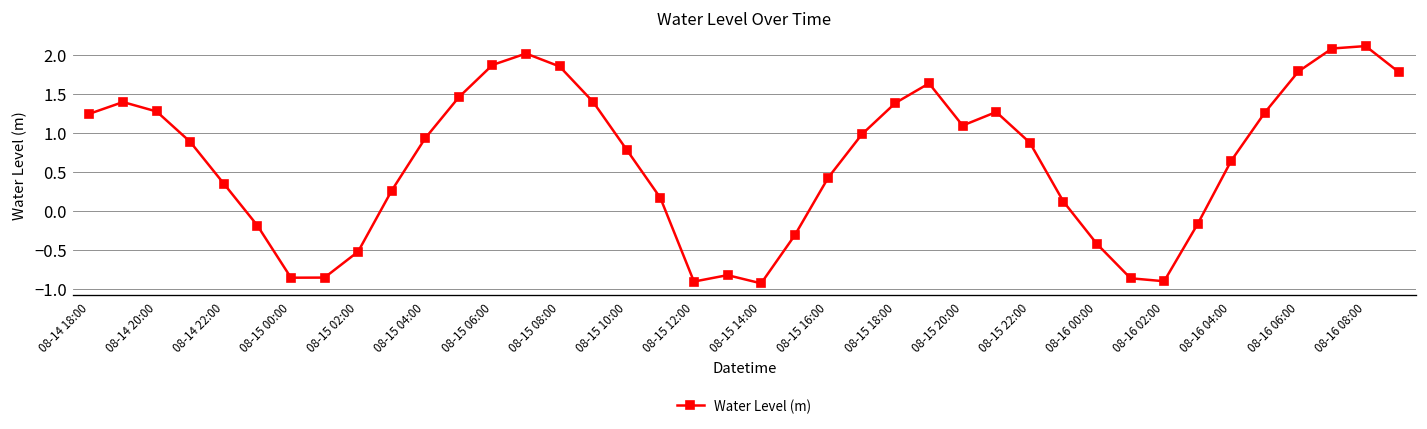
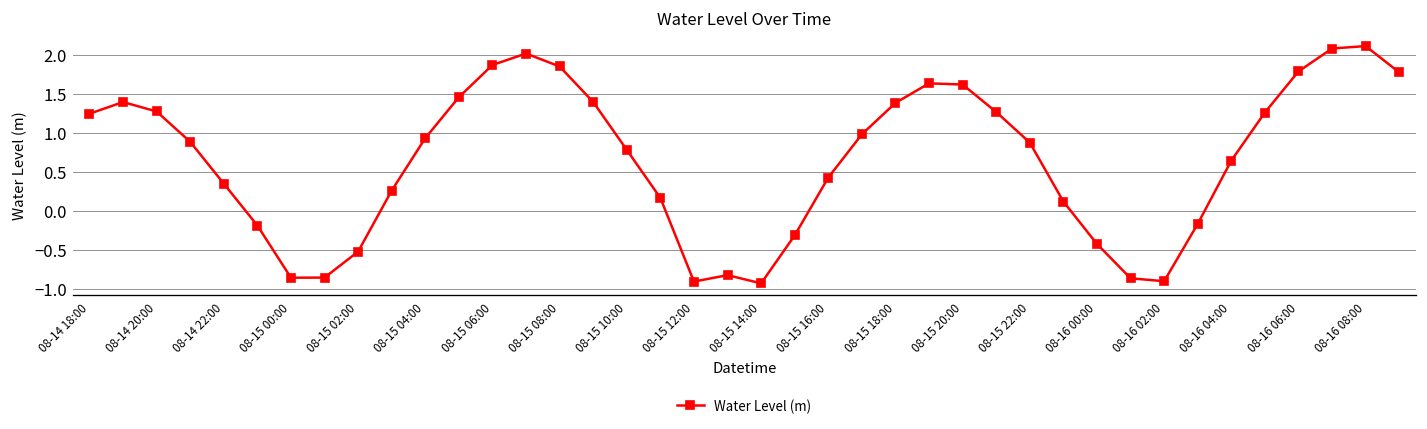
08-15 20:00: 1.1 -> 1.6
